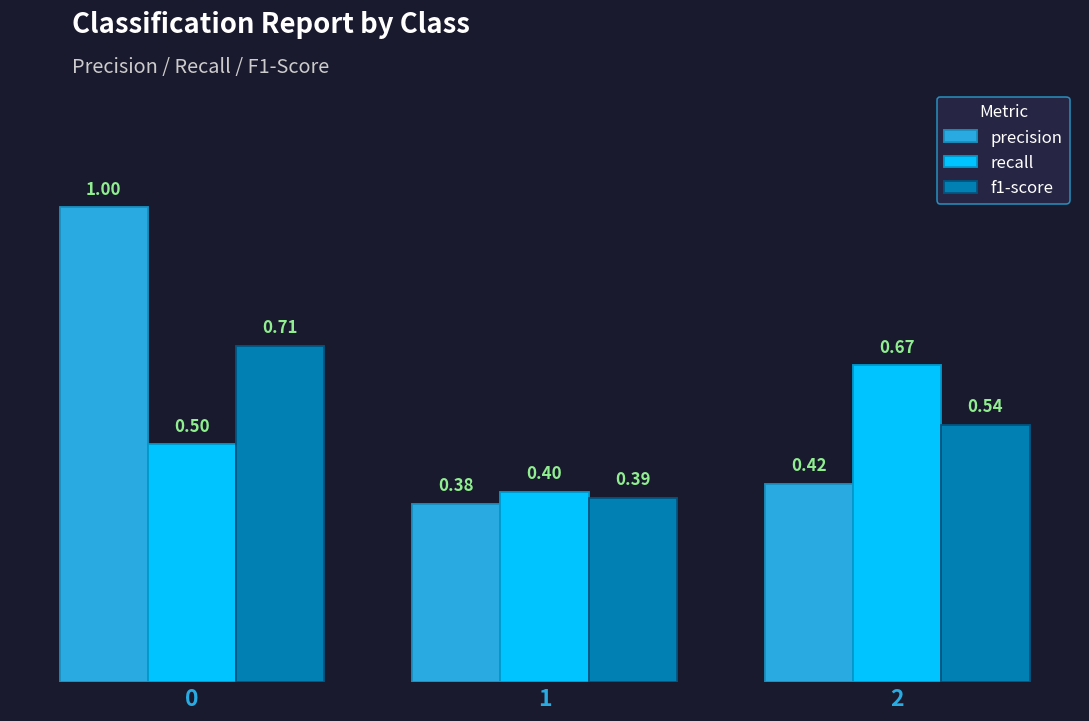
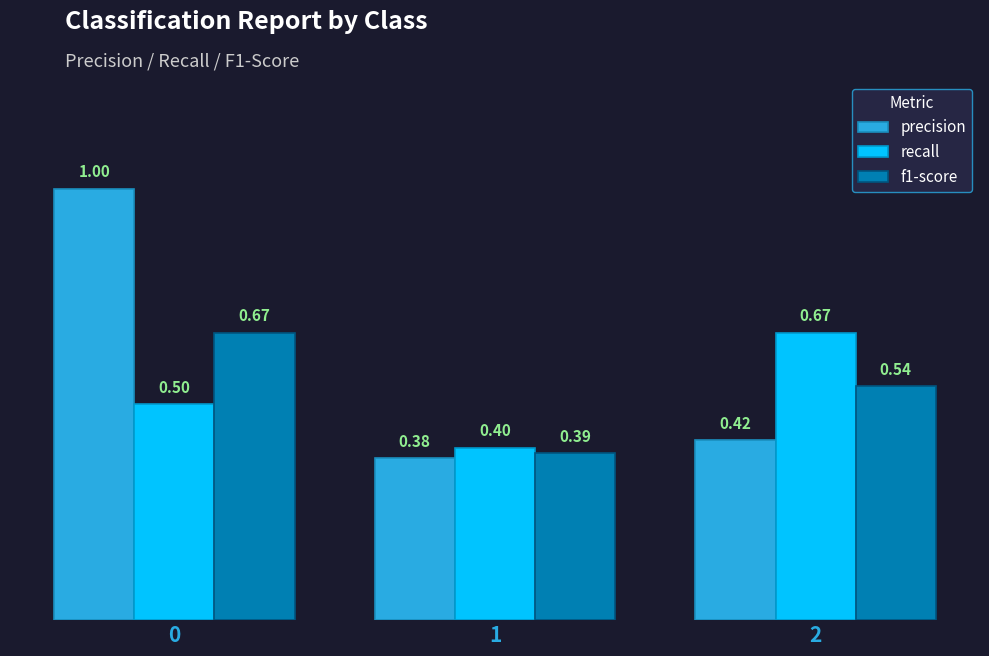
f1-score, 0: 0.71 -> 0.67
